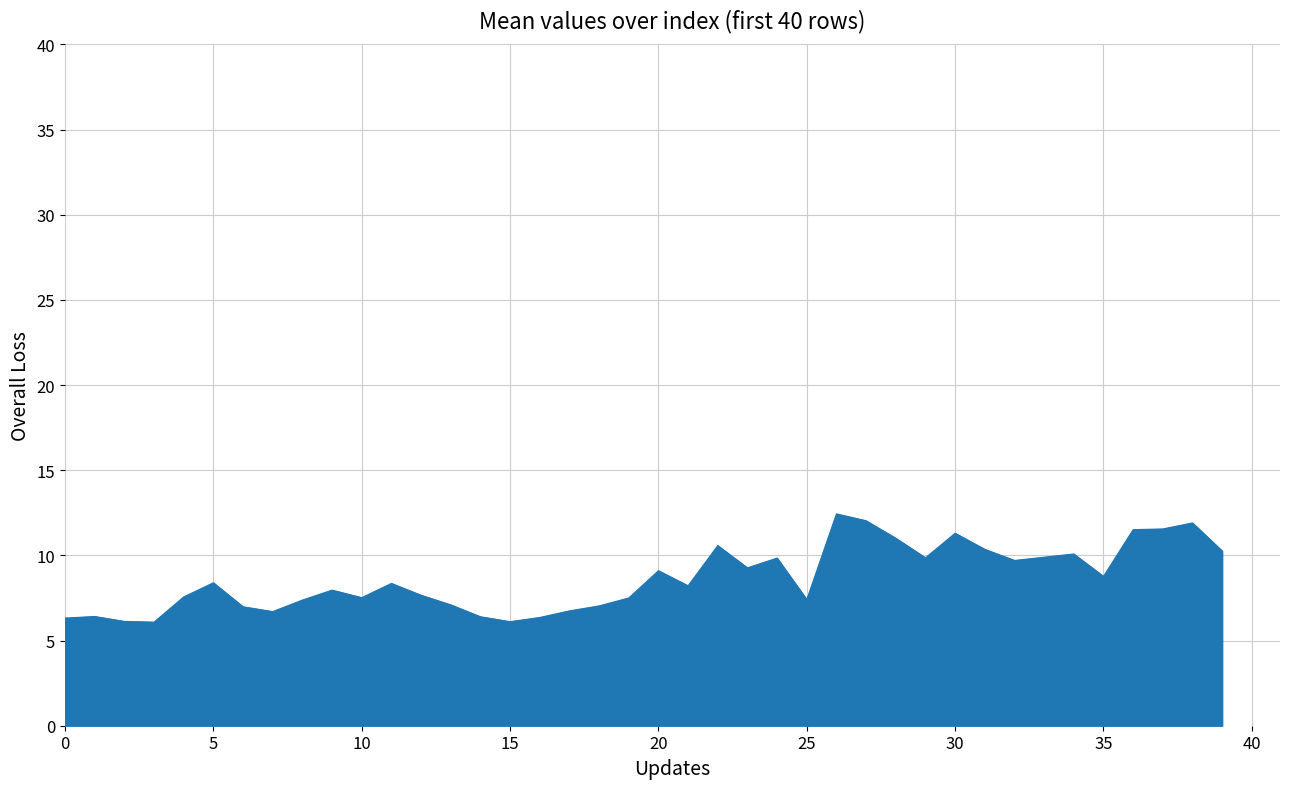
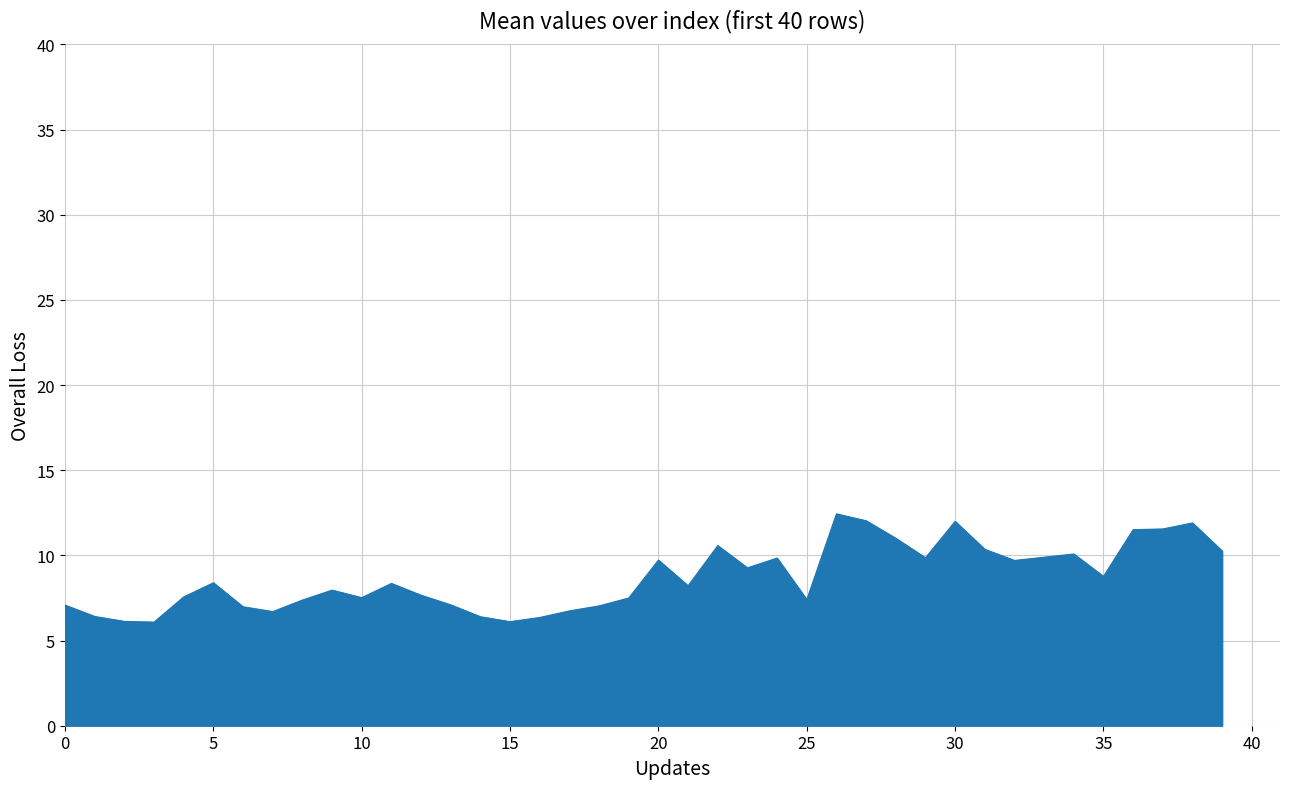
0: 6.3 -> 7.1
20: 9.1 -> 9.7
30: 11.3 -> 12.0
